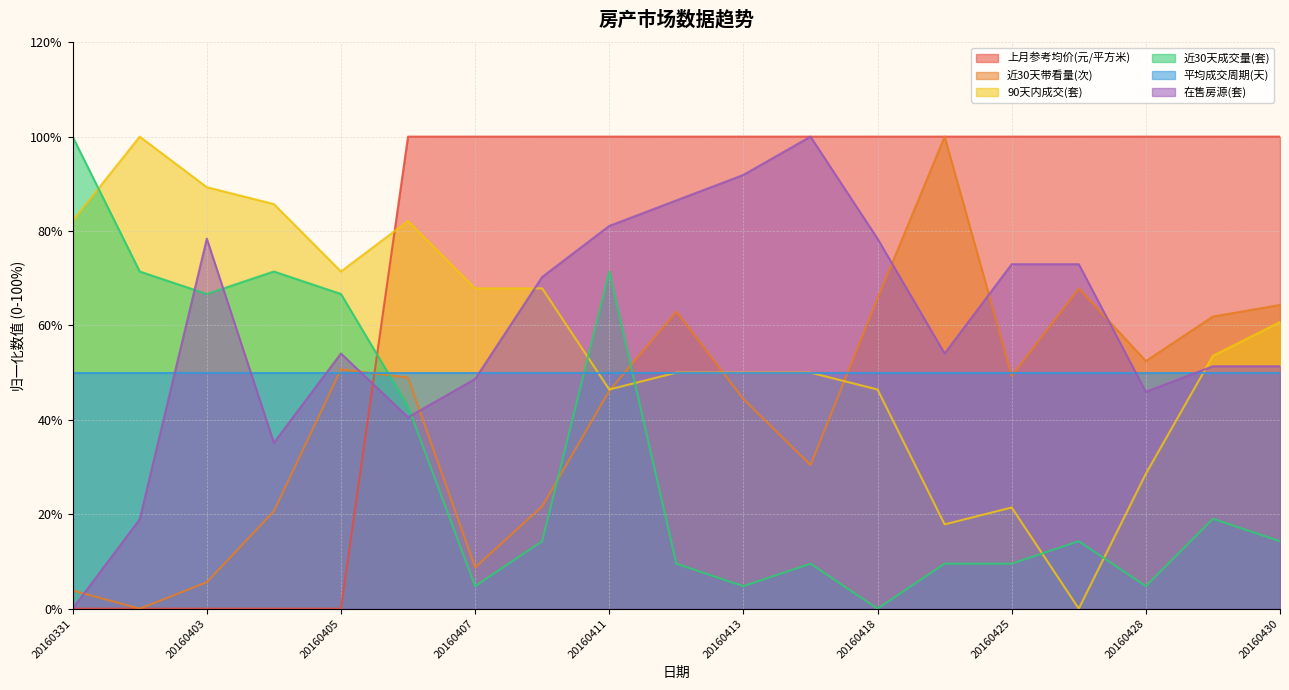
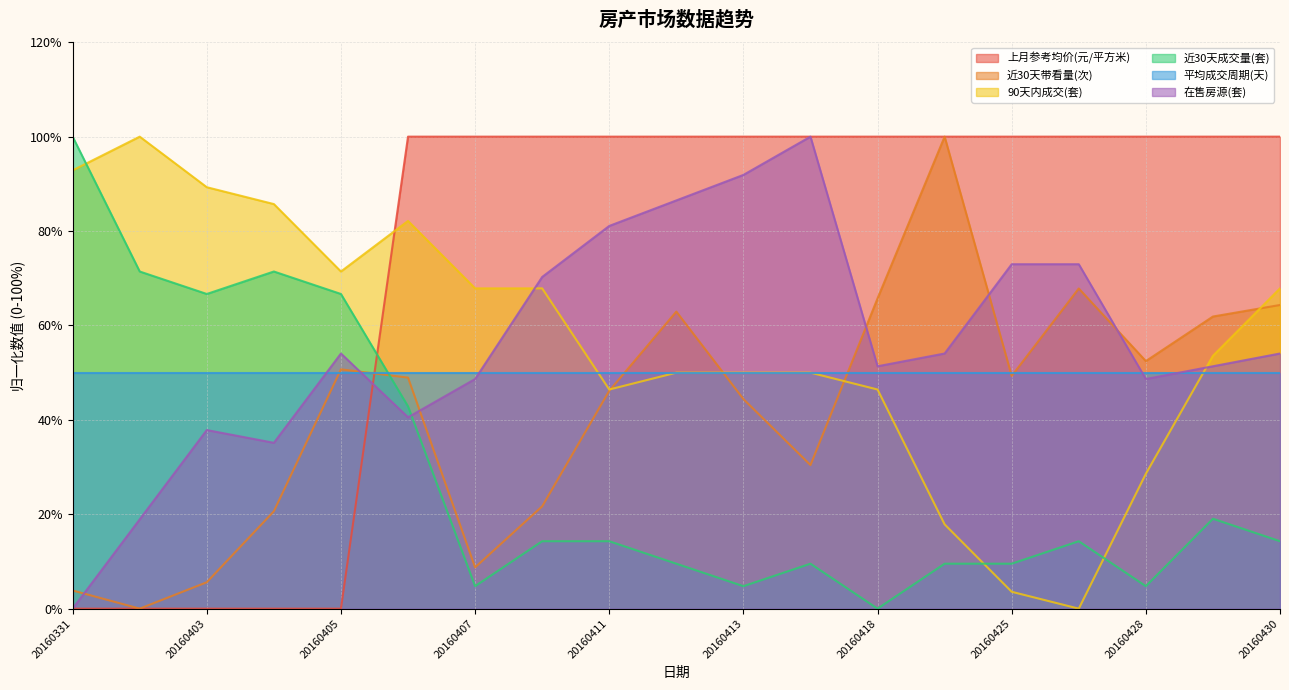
90天内成交(套), 20160331: 82% -> 93%
在售房源(套), 20160403: 78% -> 38%
近30天成交量(套), 20160411: 71% -> 14%
在售房源(套), 20160418: 78% -> 51%
90天内成交(套), 20160425: 21% -> 4%
在售房源(套), 20160428: 46% -> 49%
90天内成交(套), 20160430: 61% -> 68%
在售房源(套), 20160430: 51% -> 54%
